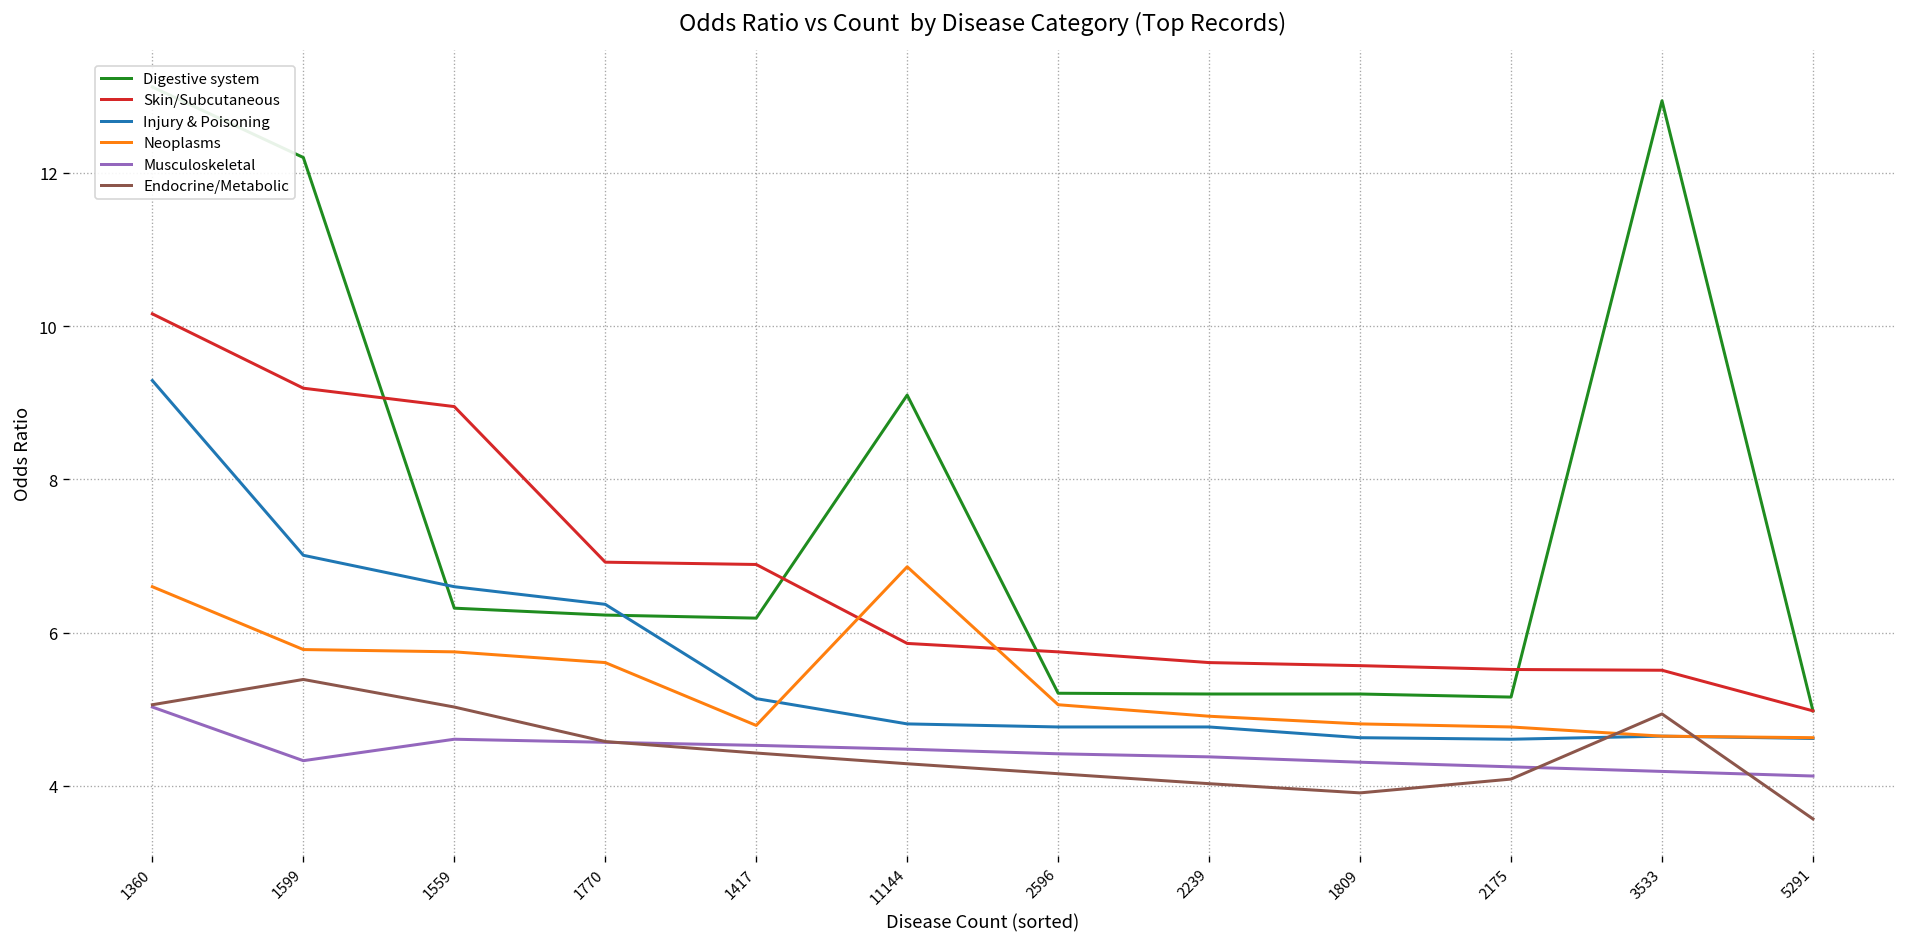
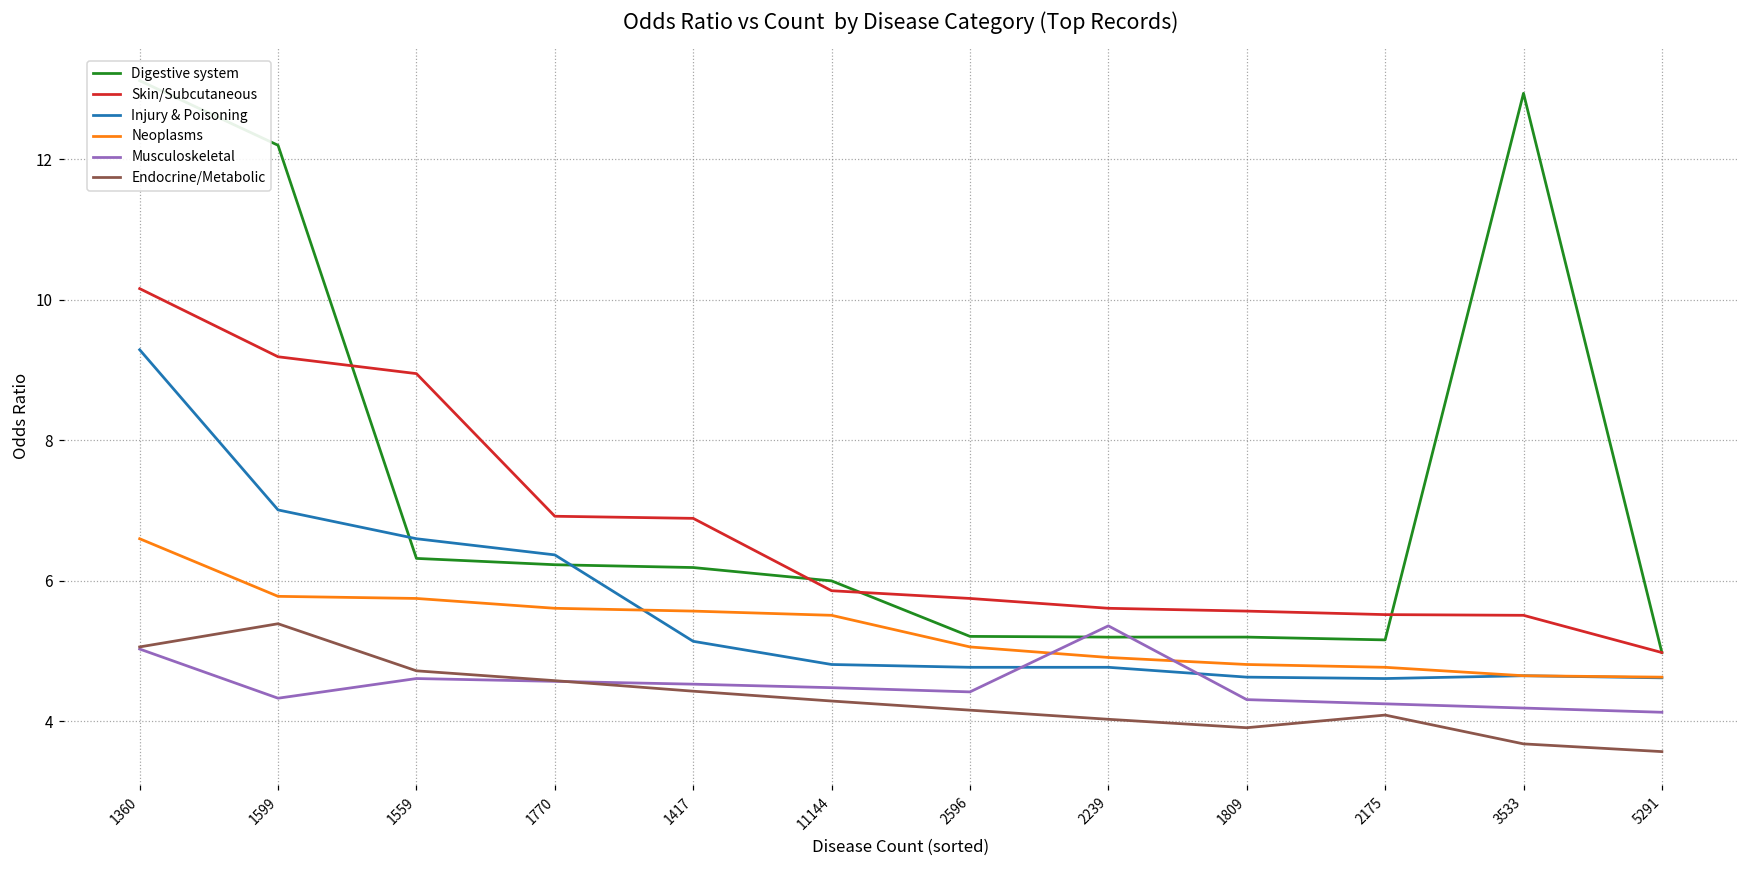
Endocrine/Metabolic, 1559: 5.0 -> 4.7
Neoplasms, 1417: 4.8 -> 5.6
Digestive system, 11144: 9.1 -> 6.0
Neoplasms, 11144: 6.9 -> 5.5
Musculoskeletal, 2239: 4.4 -> 5.4
Endocrine/Metabolic, 3533: 4.9 -> 3.7
